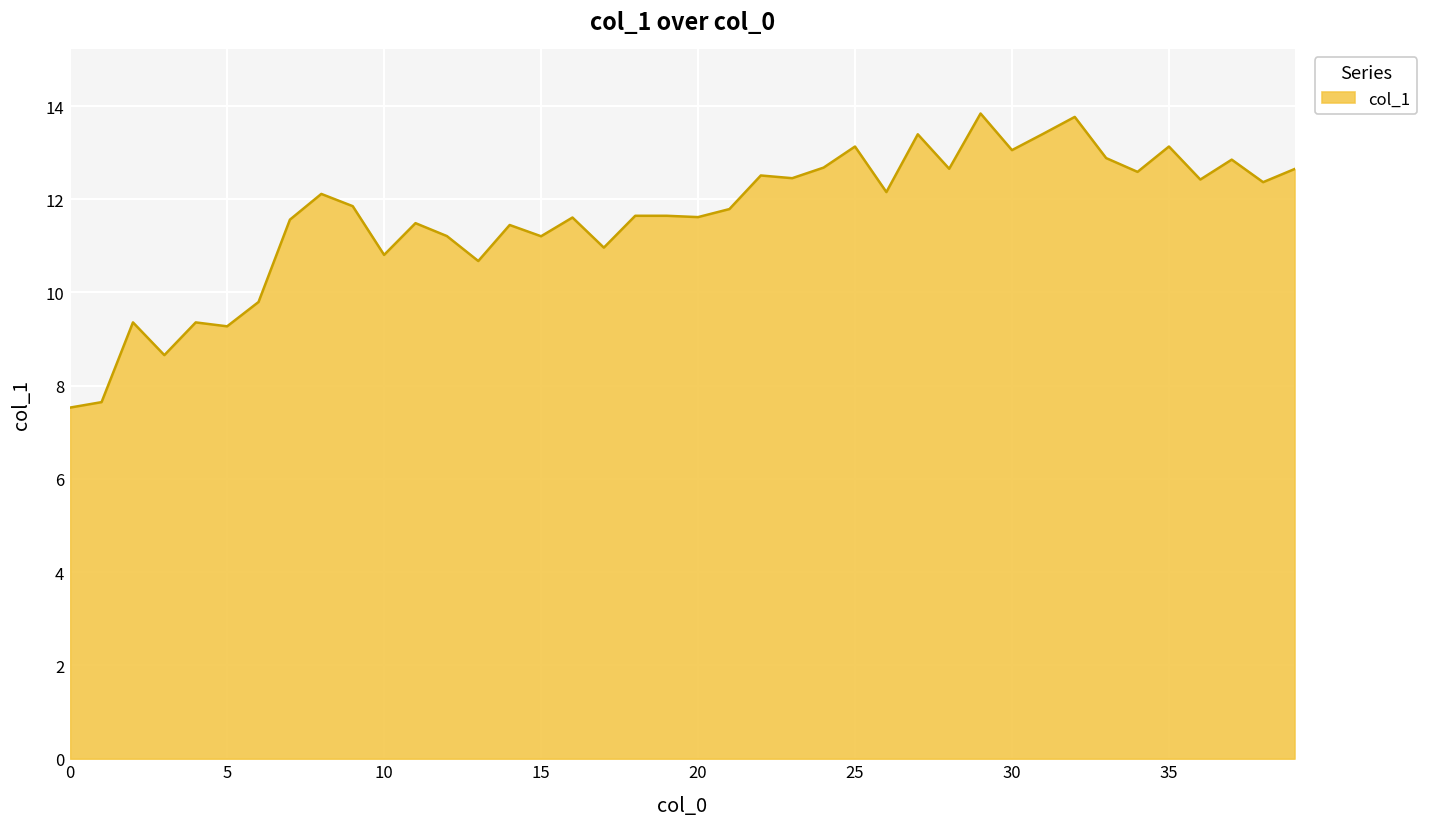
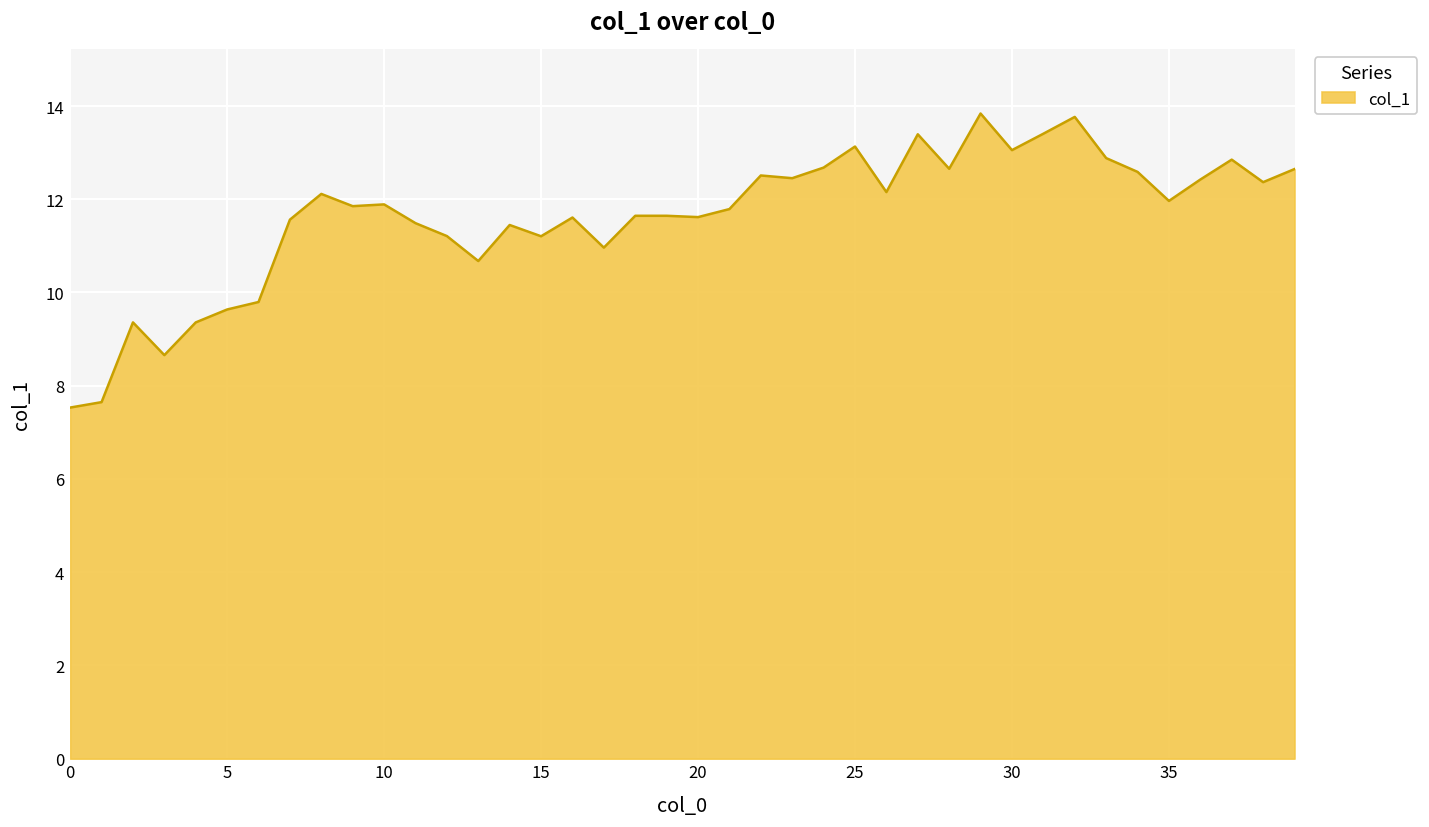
5: 9.3 -> 9.6
10: 10.8 -> 11.9
35: 13.1 -> 12.0
